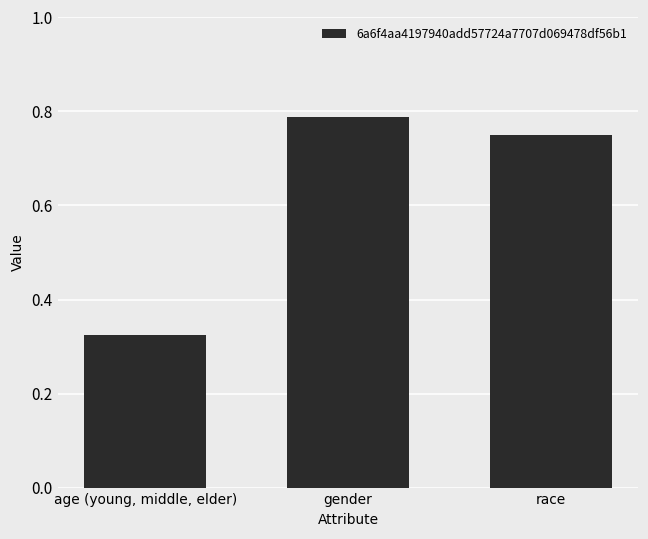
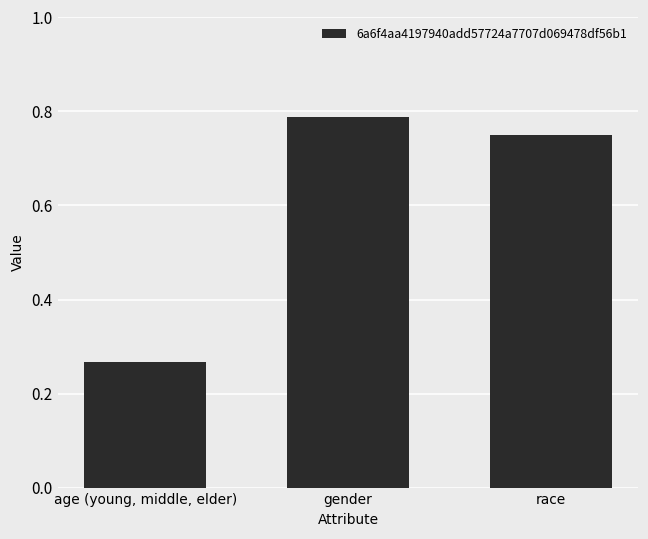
age (young, middle, elder): 0.32 -> 0.27
